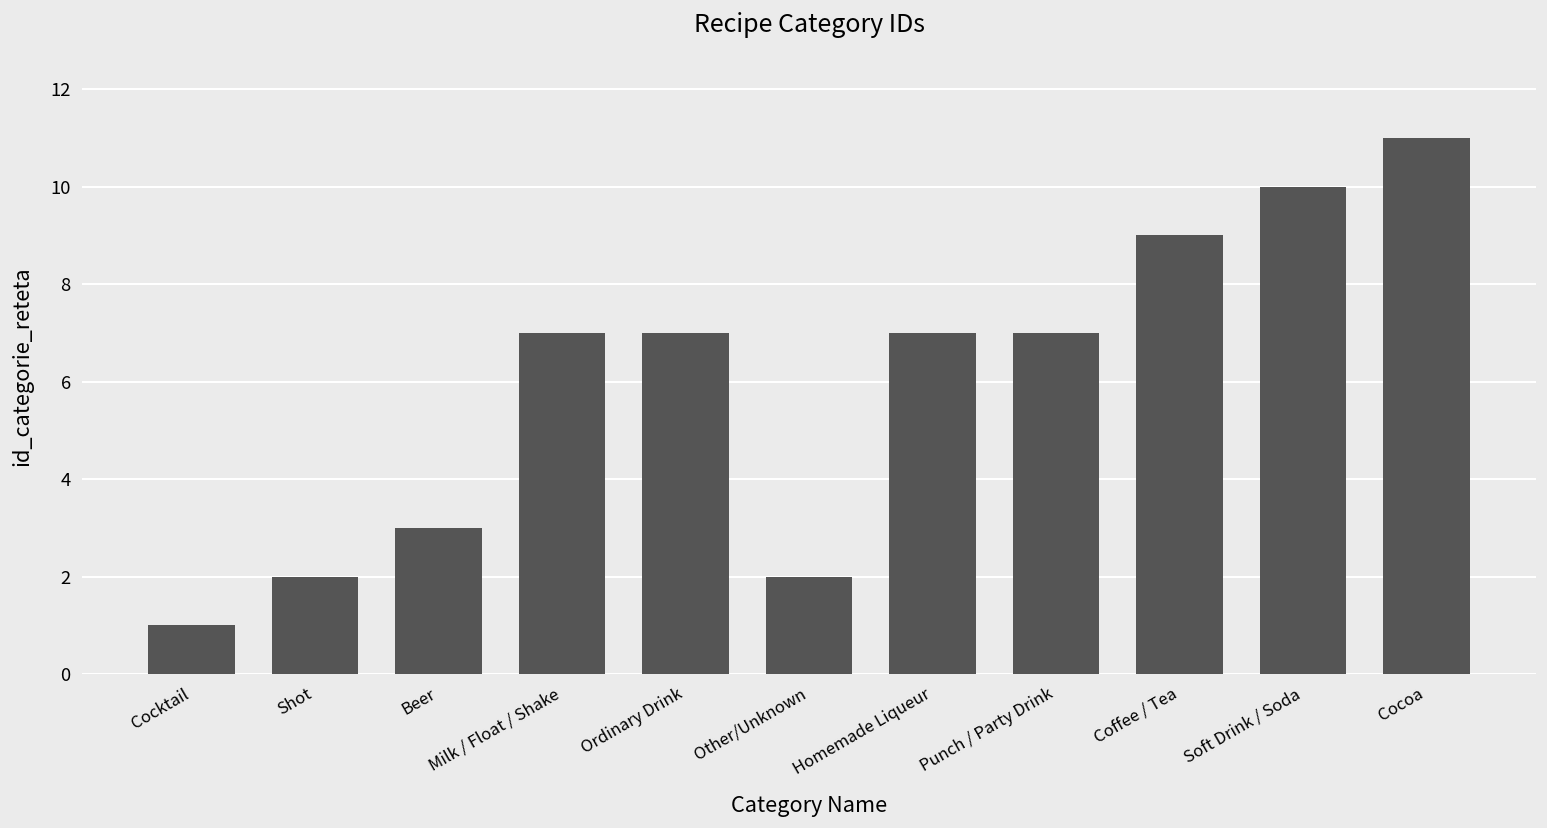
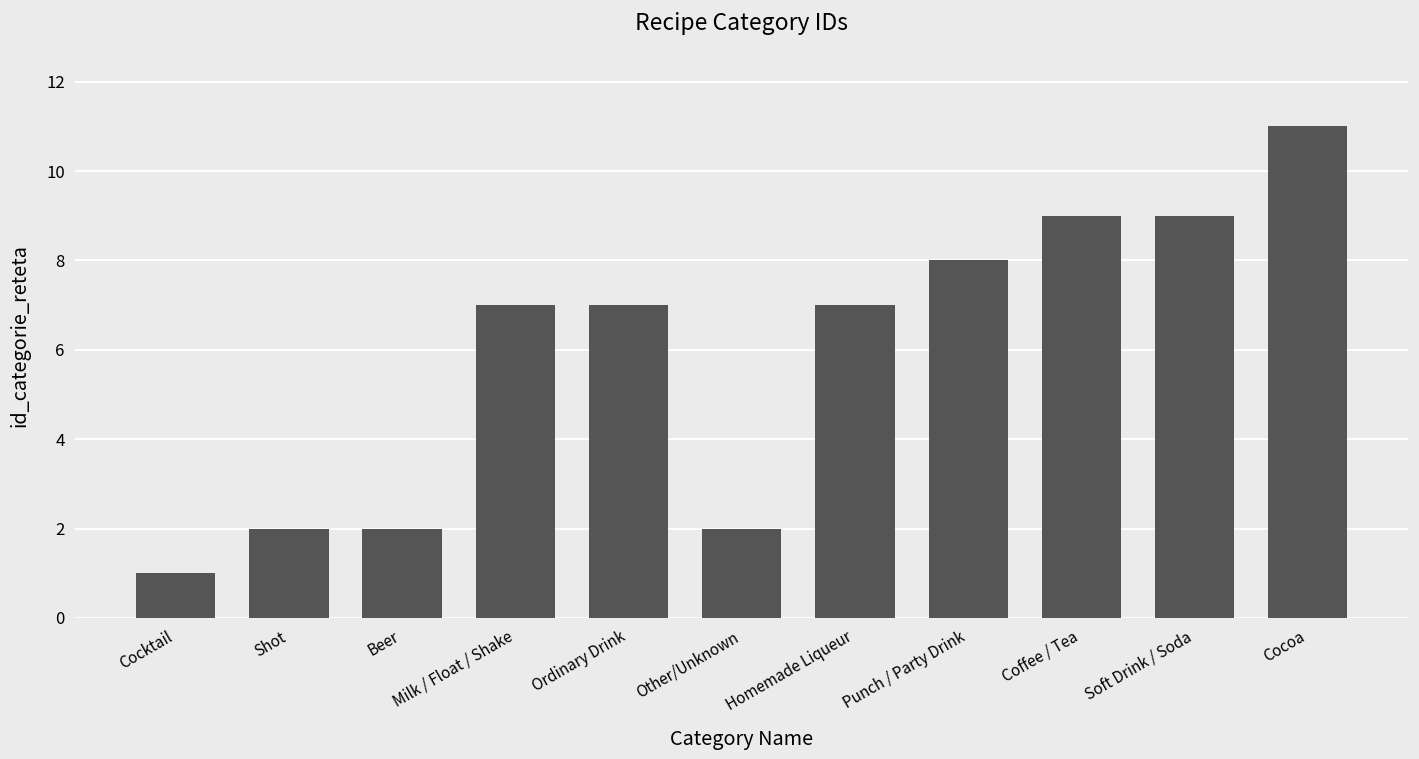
Beer: 3 -> 2
Punch / Party Drink: 7 -> 8
Soft Drink / Soda: 10 -> 9
